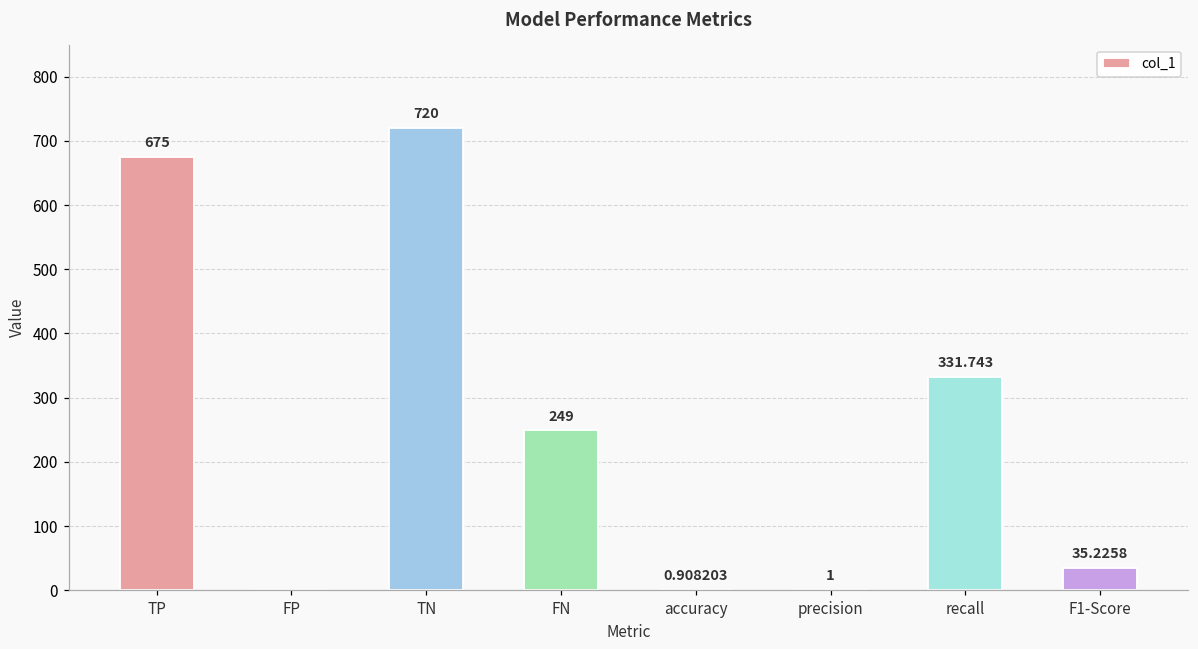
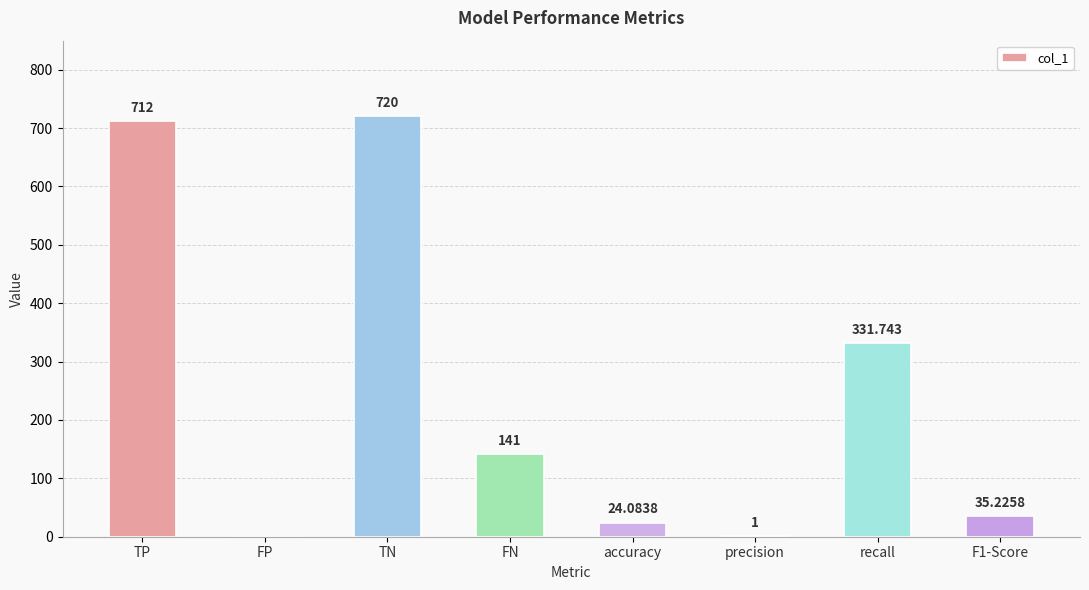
TP: 675 -> 712
FN: 249 -> 141
accuracy: 0.908203 -> 24.0838
